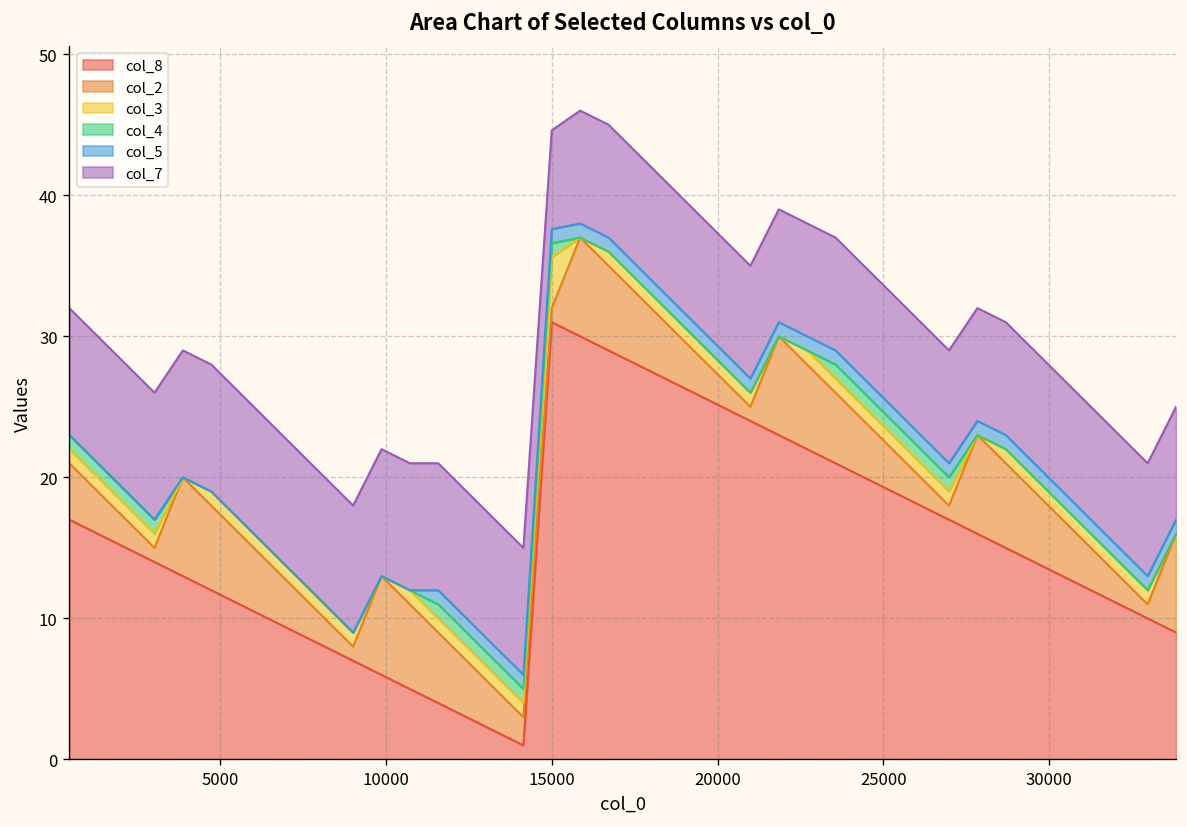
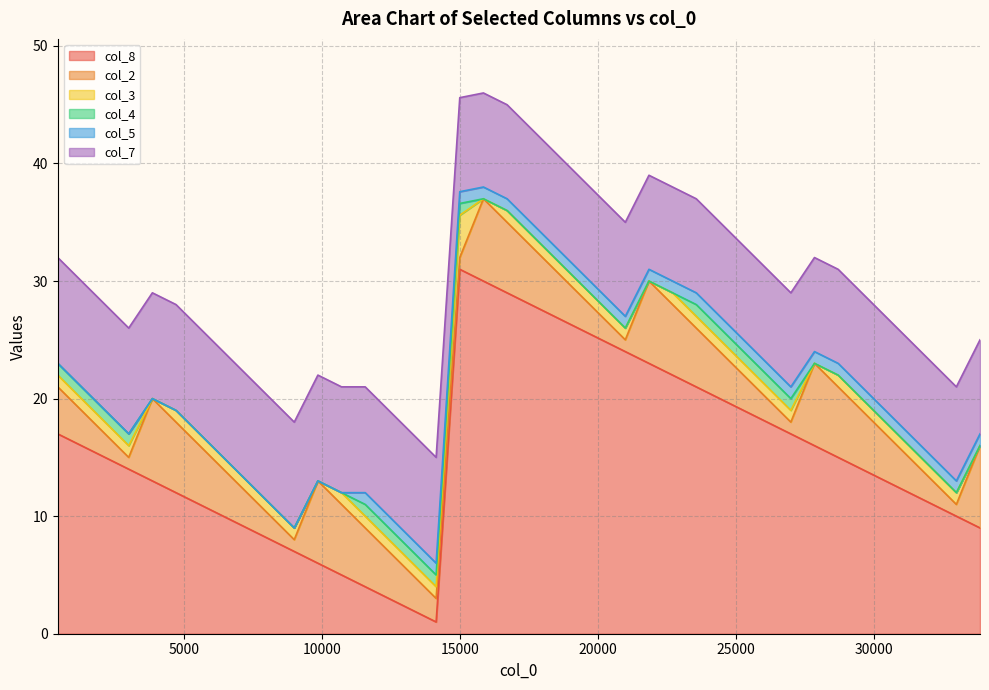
col_7, 15000: 7 -> 8
